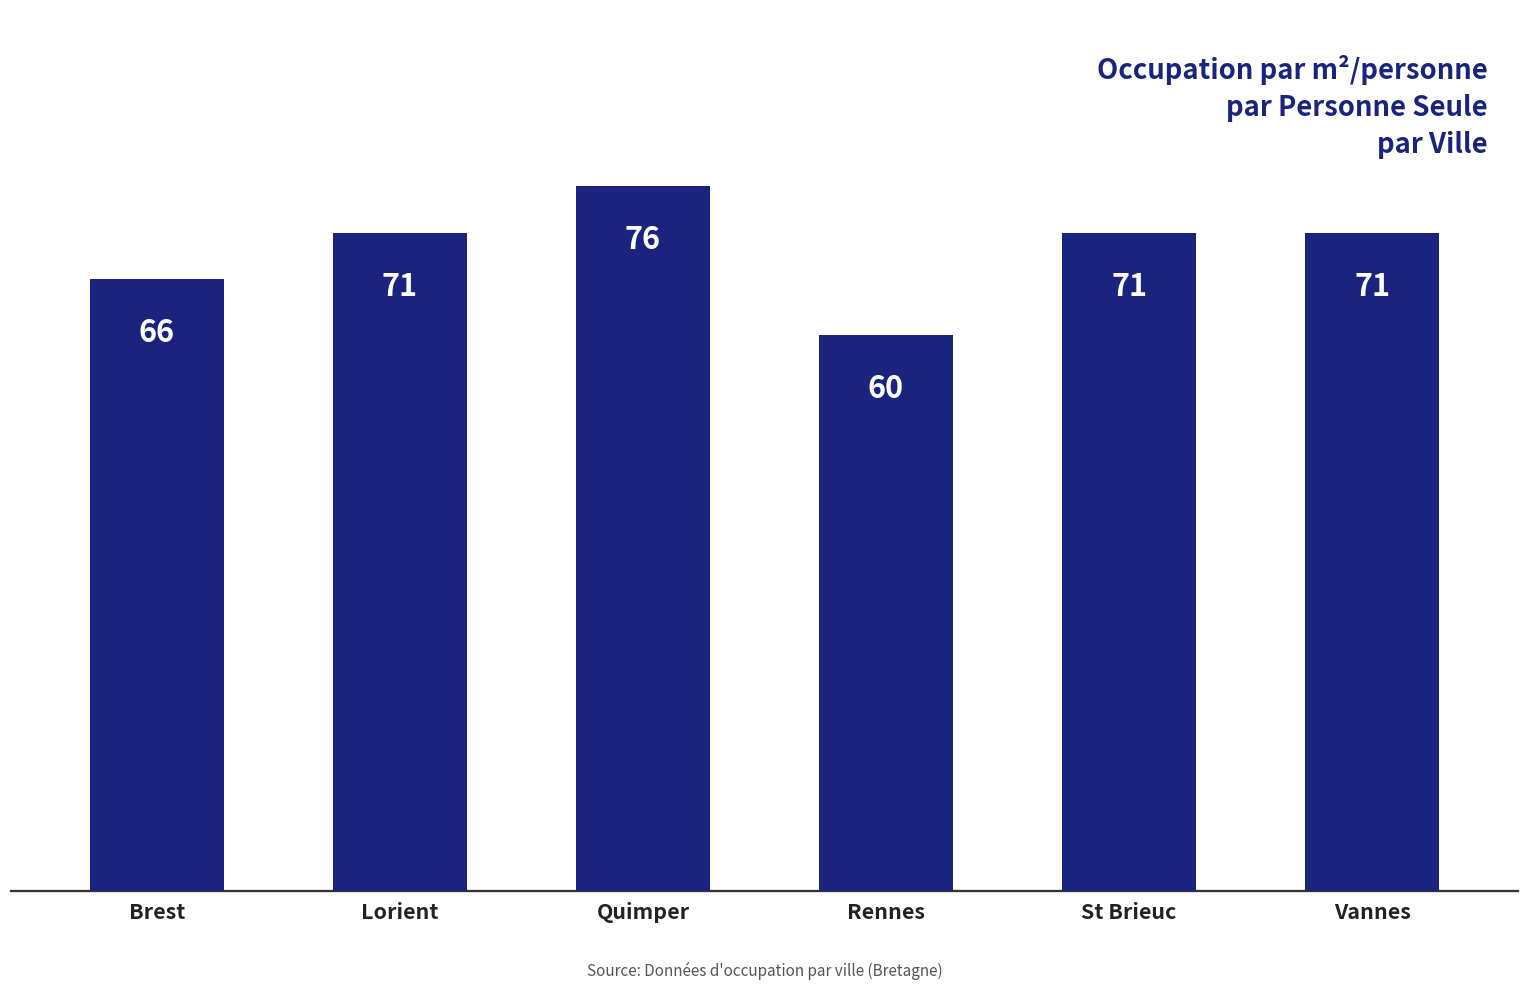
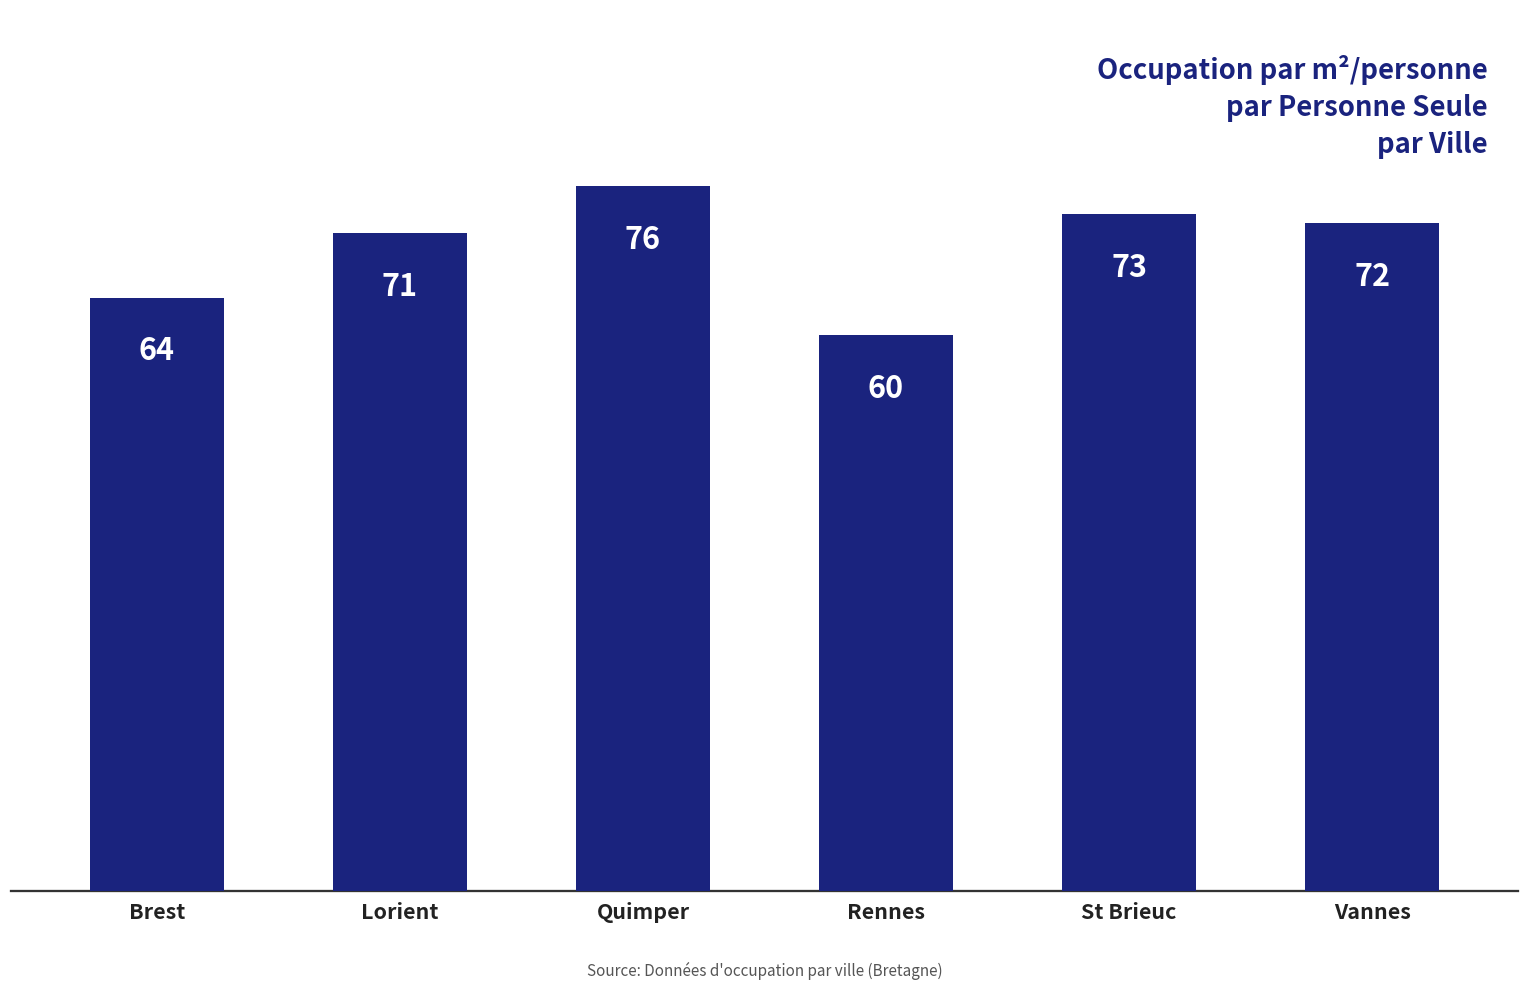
Brest: 66 -> 64
St Brieuc: 71 -> 73
Vannes: 71 -> 72
